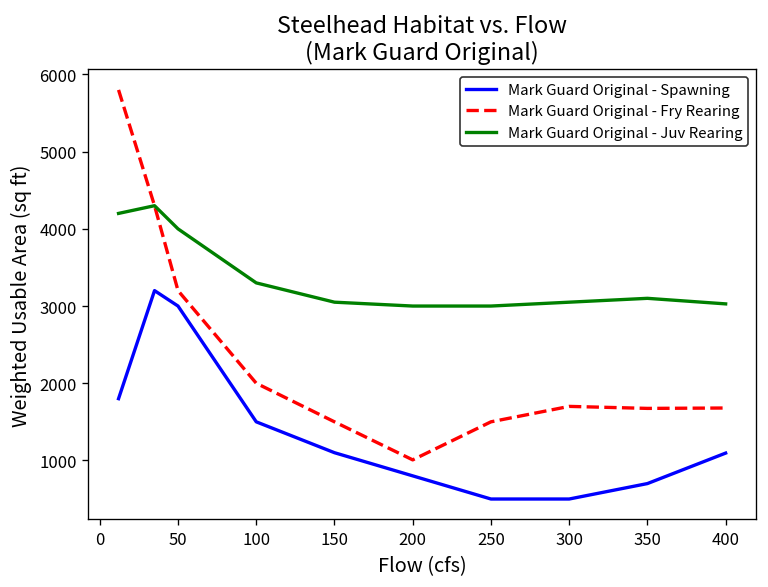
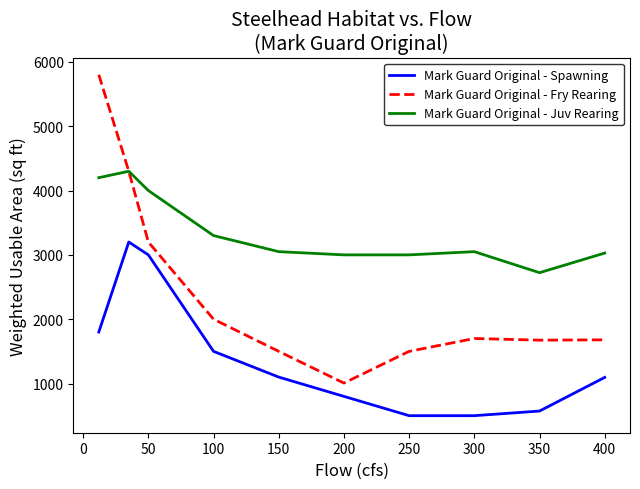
Mark Guard Original - Spawning, 350: 700 -> 600
Mark Guard Original - Juv Rearing, 350: 3100 -> 2700
